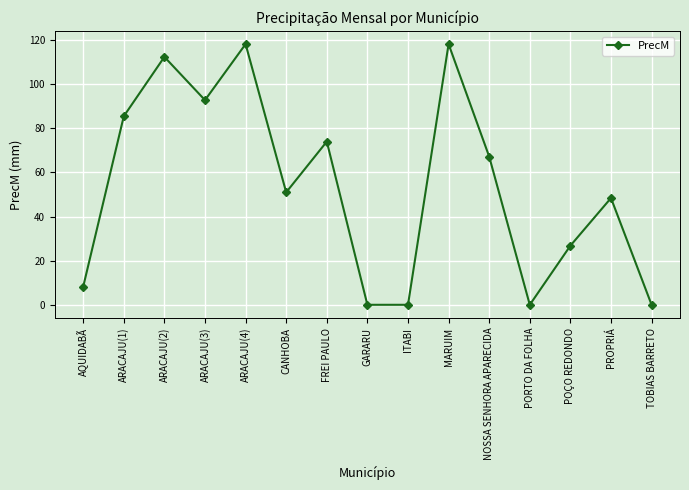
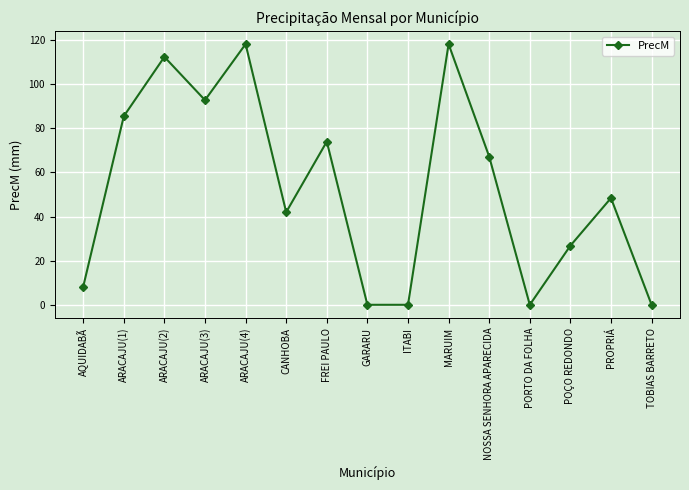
CANHOBA: 51 -> 42
